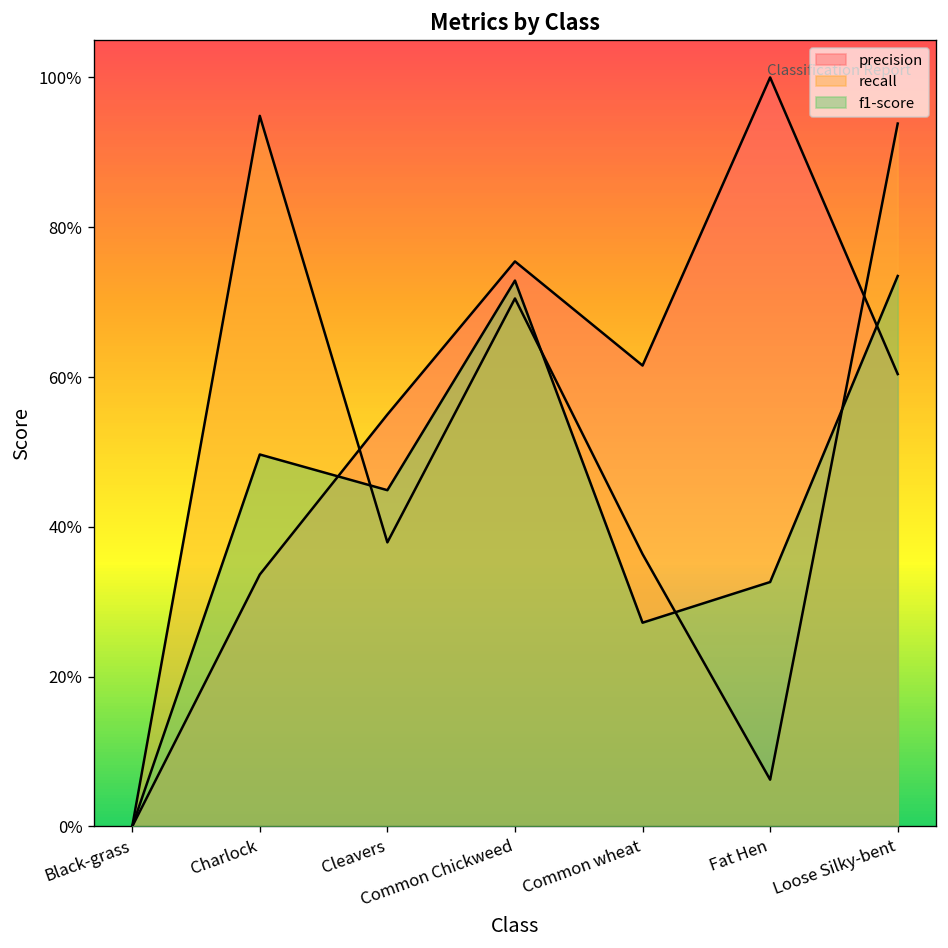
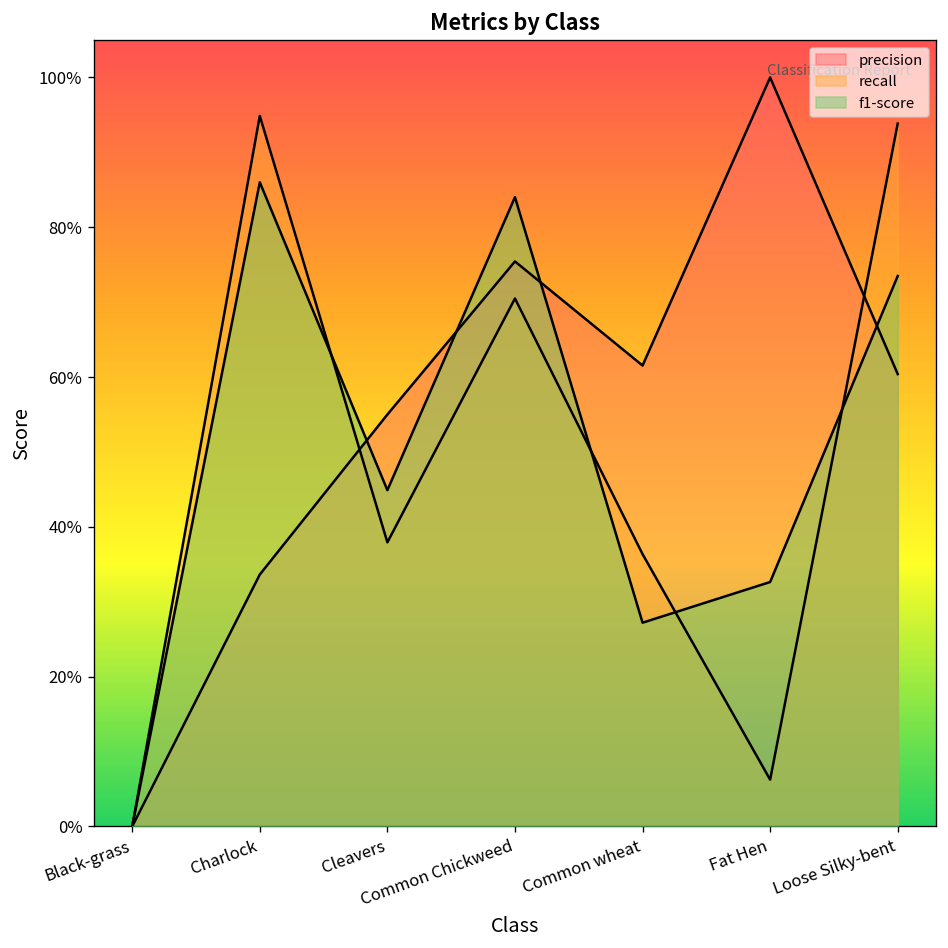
f1-score, Charlock: 50% -> 86%
f1-score, Common Chickweed: 73% -> 84%
